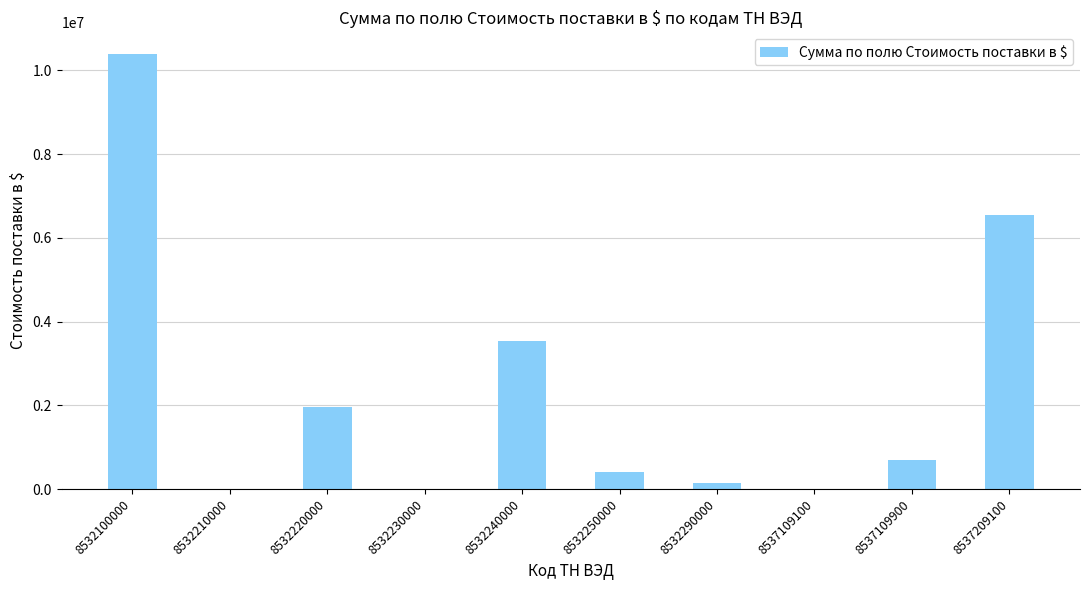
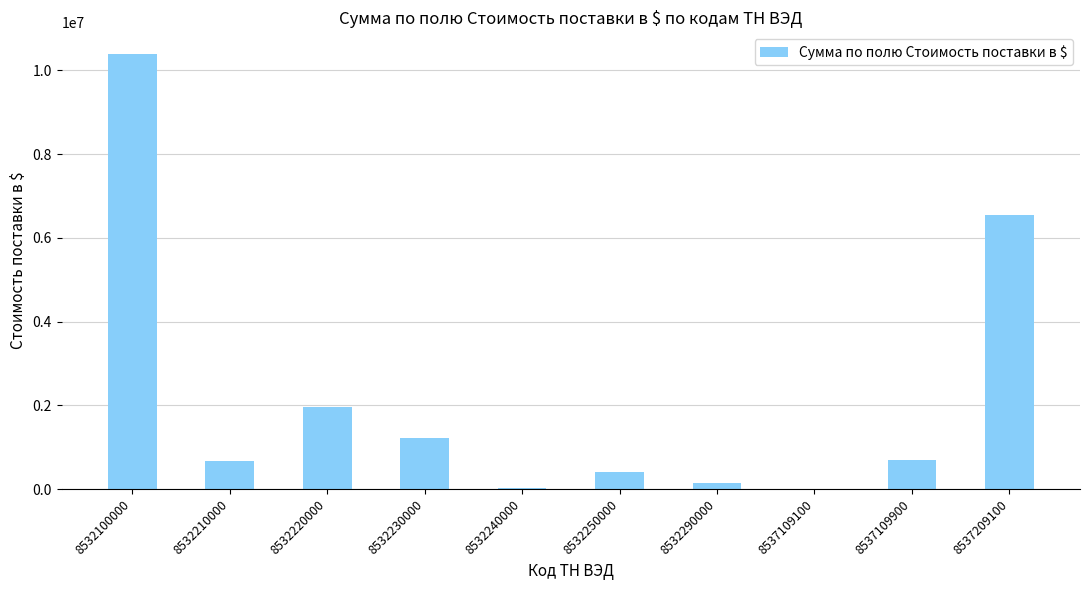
8532210000: 0 -> 700000
8532230000: 0 -> 1200000
8532240000: 3500000 -> 0
